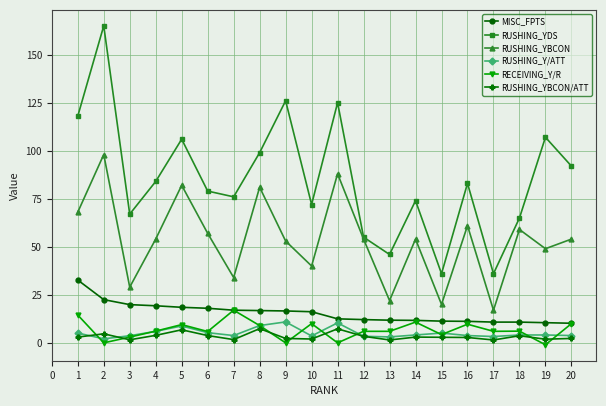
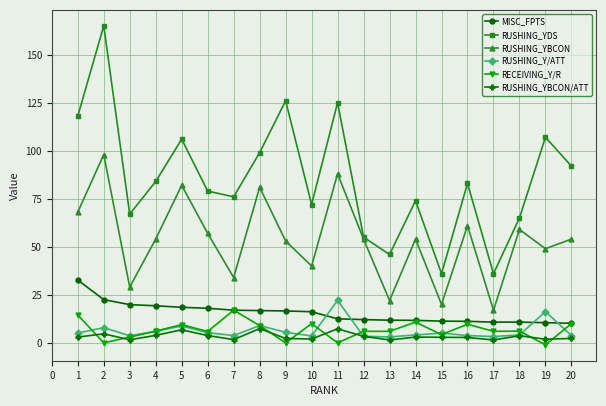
RUSHING_Y/ATT, 2: 2 -> 8
RUSHING_Y/ATT, 9: 11 -> 6
RUSHING_Y/ATT, 11: 10 -> 22
RUSHING_Y/ATT, 19: 4 -> 16
